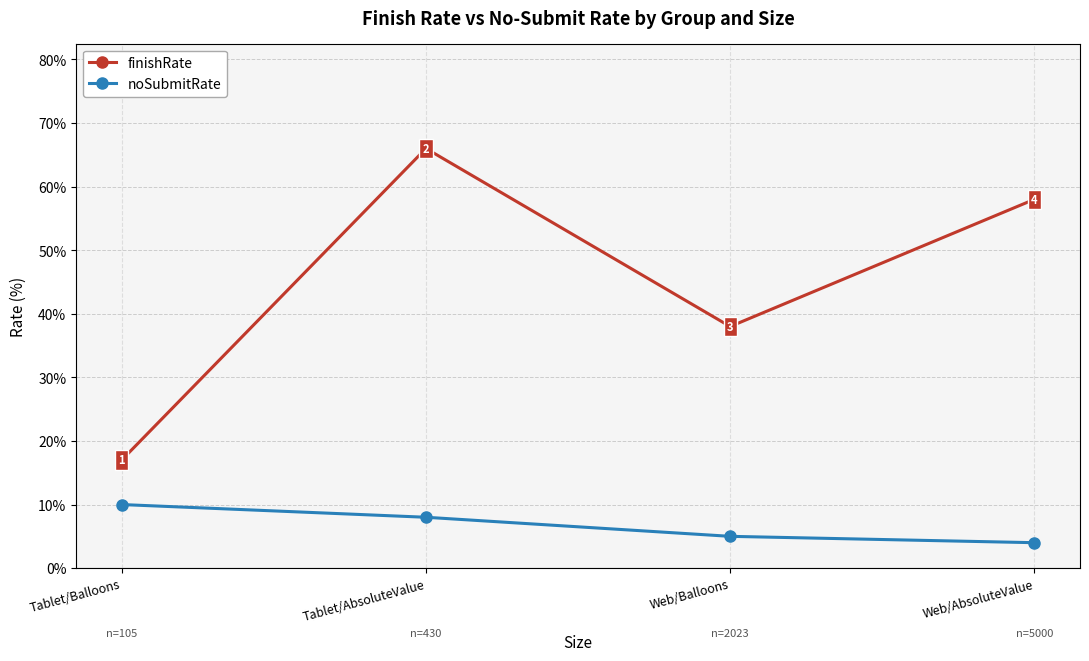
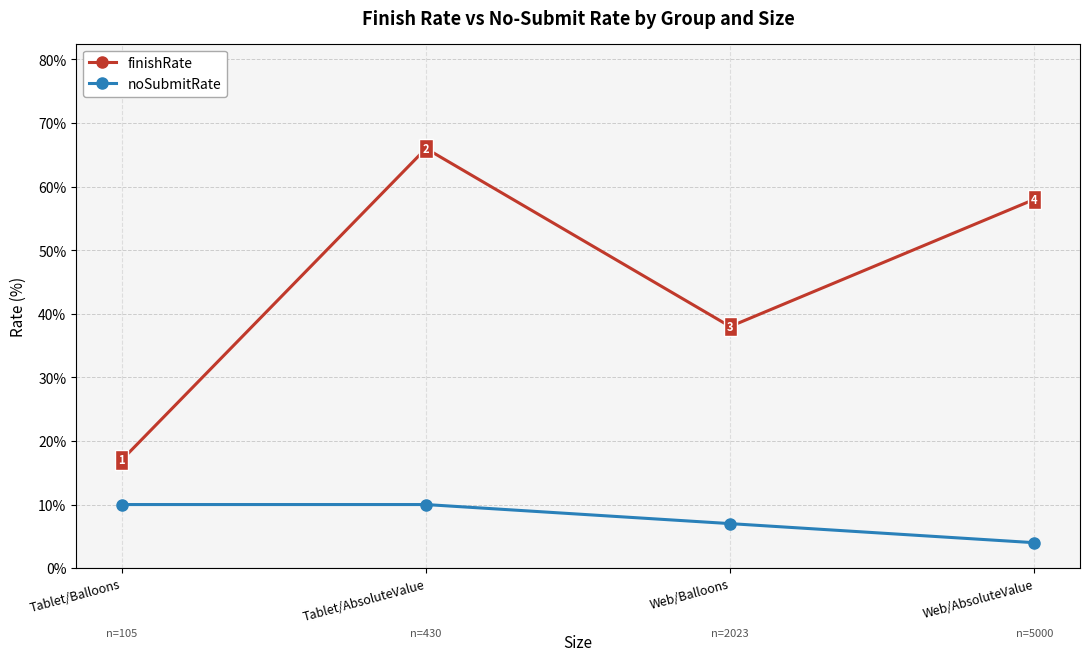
noSubmitRate, Tablet/AbsoluteValue: 8% -> 10%
noSubmitRate, Web/Balloons: 5% -> 7%
